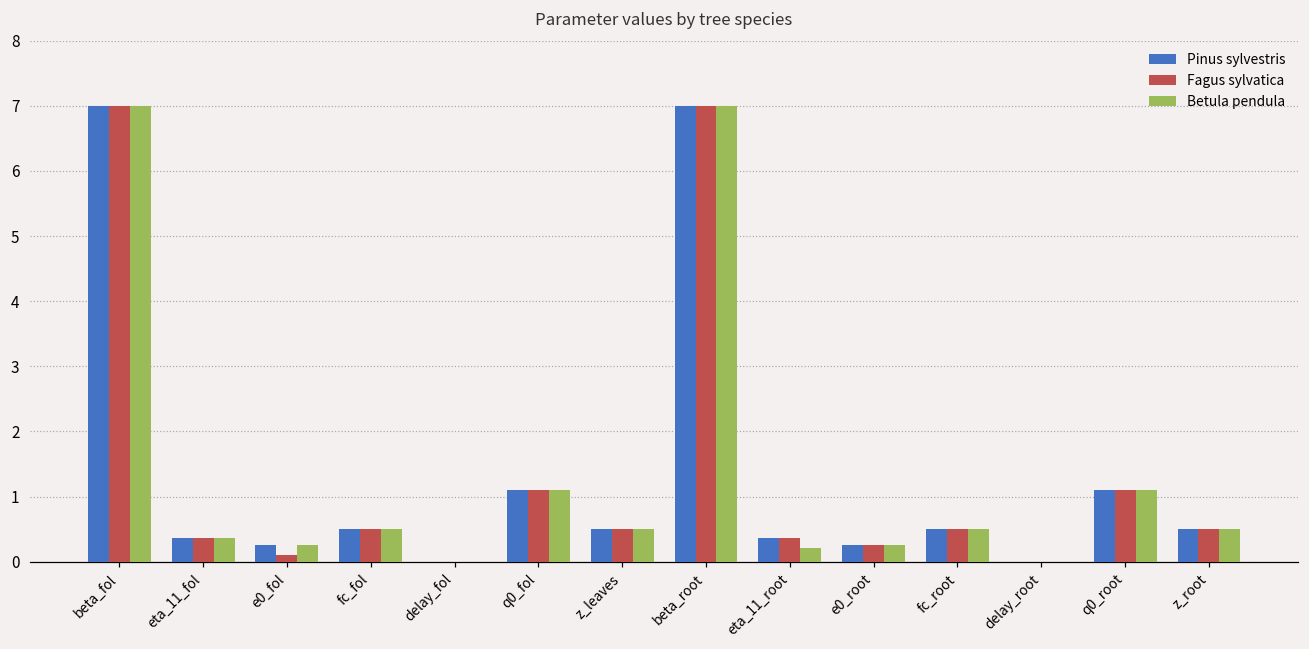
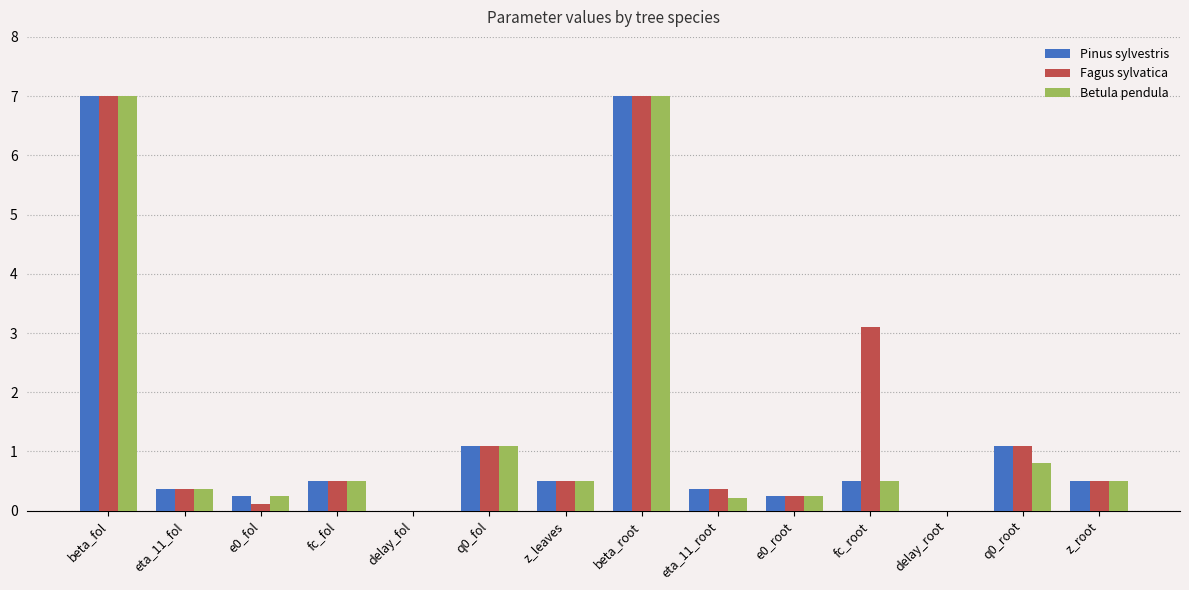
Fagus sylvatica, fc_root: 0.5 -> 3.1
Betula pendula, q0_root: 1.1 -> 0.8
